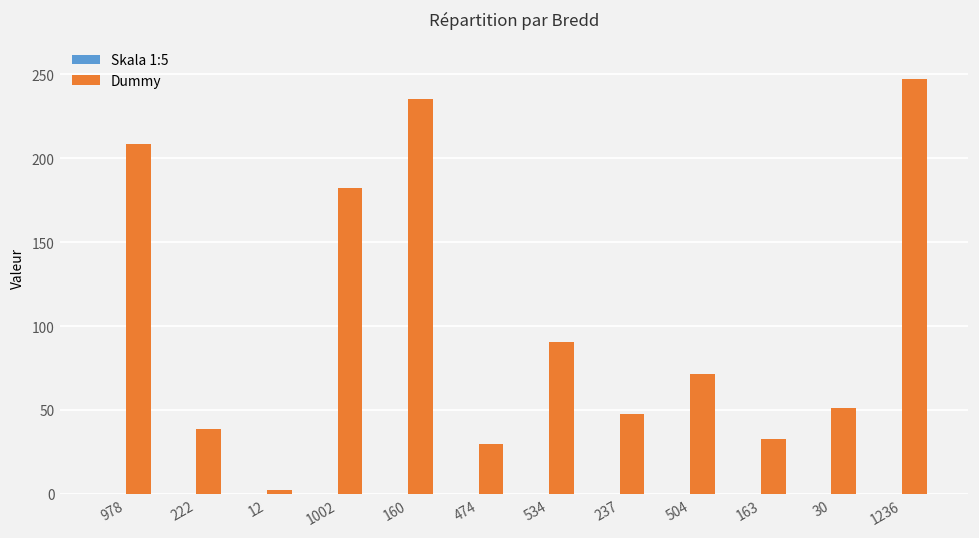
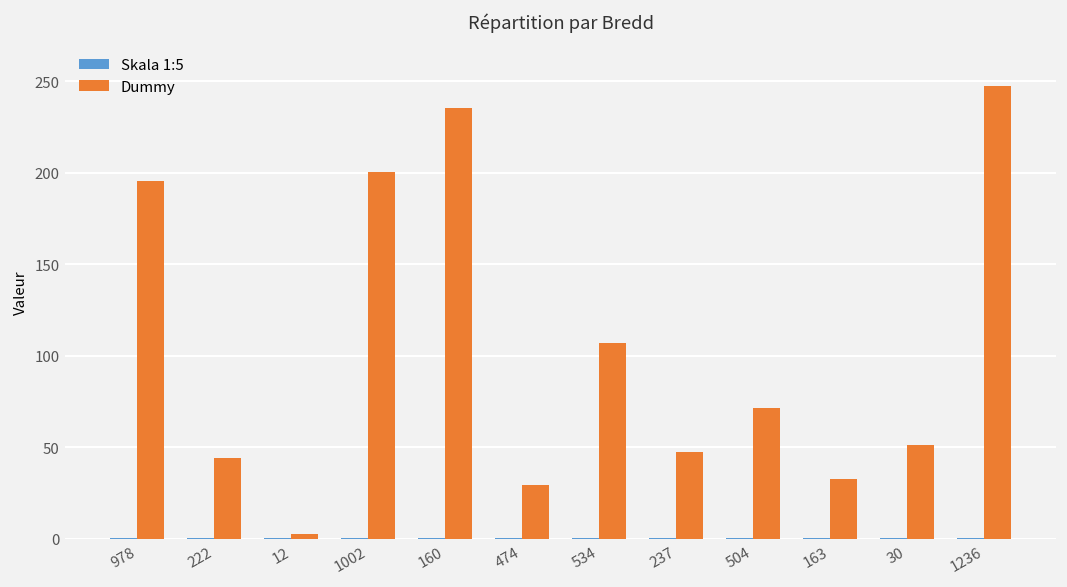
Dummy, 978: 209 -> 196
Dummy, 222: 39 -> 44
Dummy, 1002: 182 -> 200
Dummy, 534: 91 -> 107
